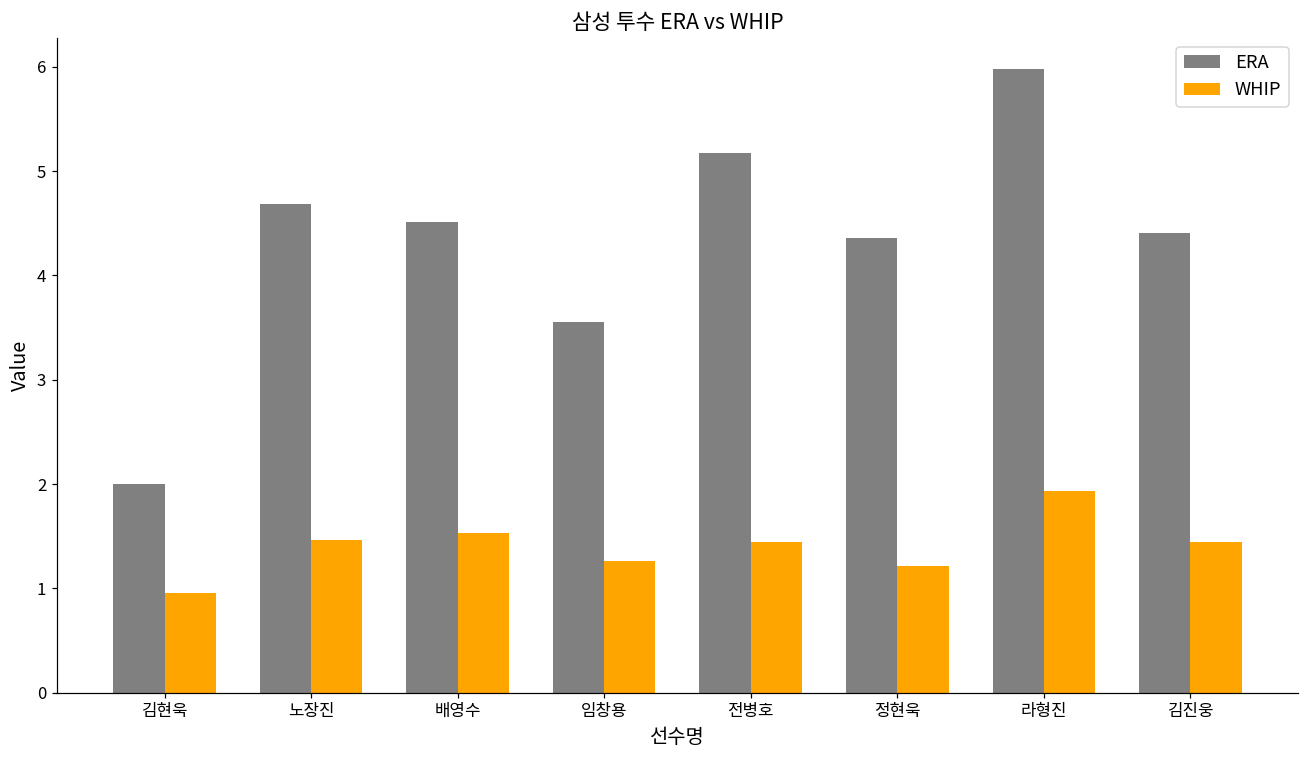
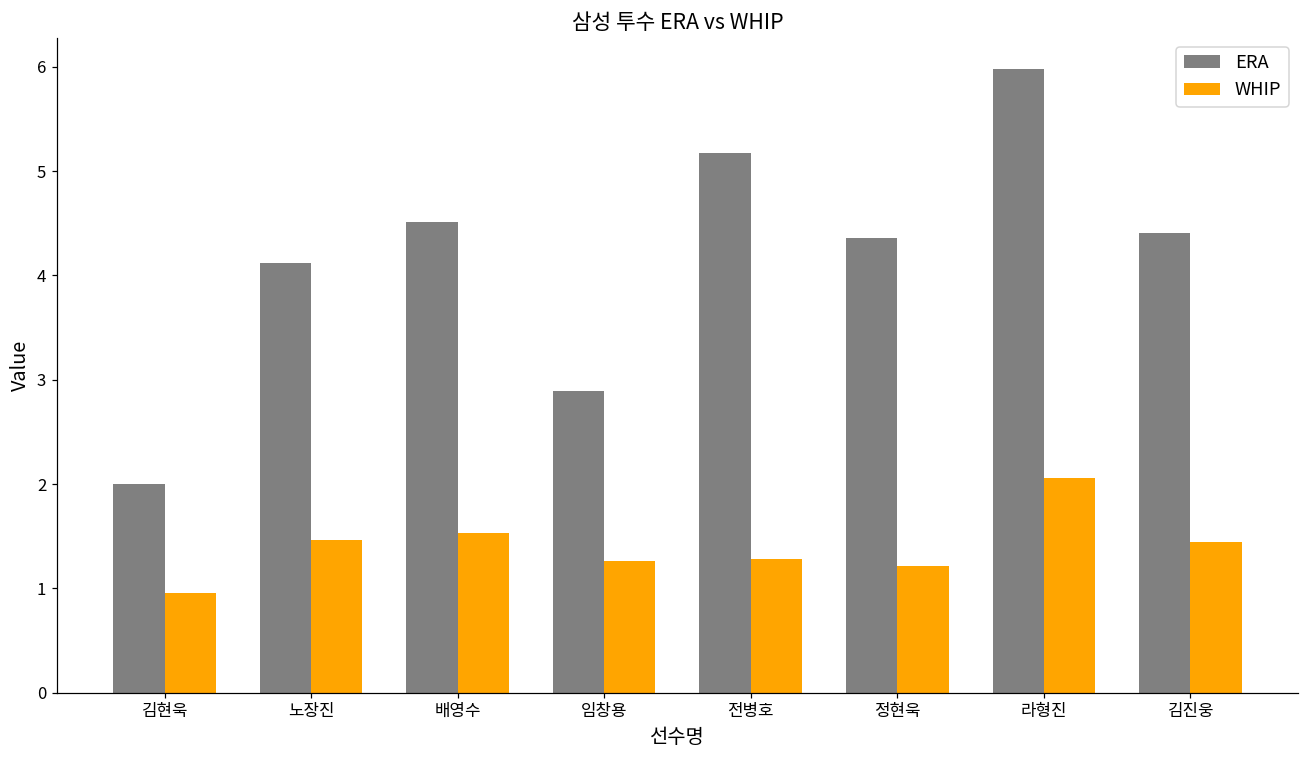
ERA, 노장진: 4.7 -> 4.1
ERA, 임창용: 3.6 -> 2.9
WHIP, 전병호: 1.4 -> 1.3
WHIP, 라형진: 1.9 -> 2.1
